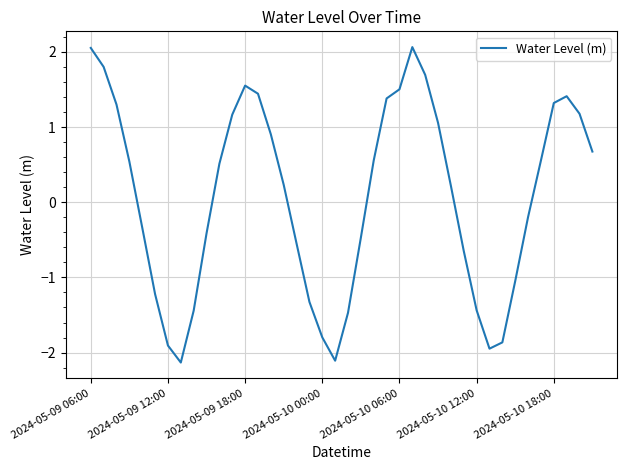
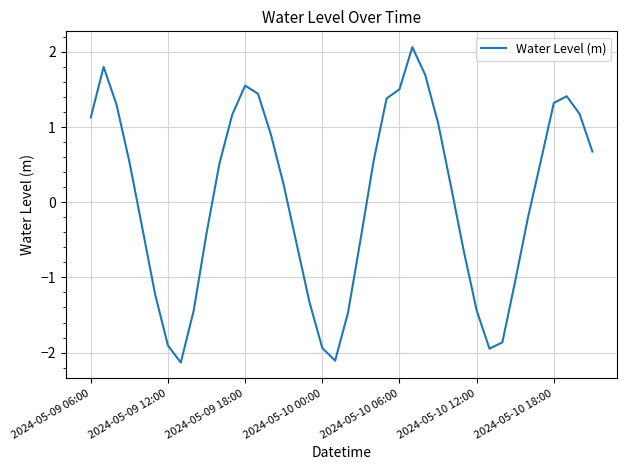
2024-05-09 06:00: 2.1 -> 1.1
2024-05-10 00:00: -1.8 -> -1.9
